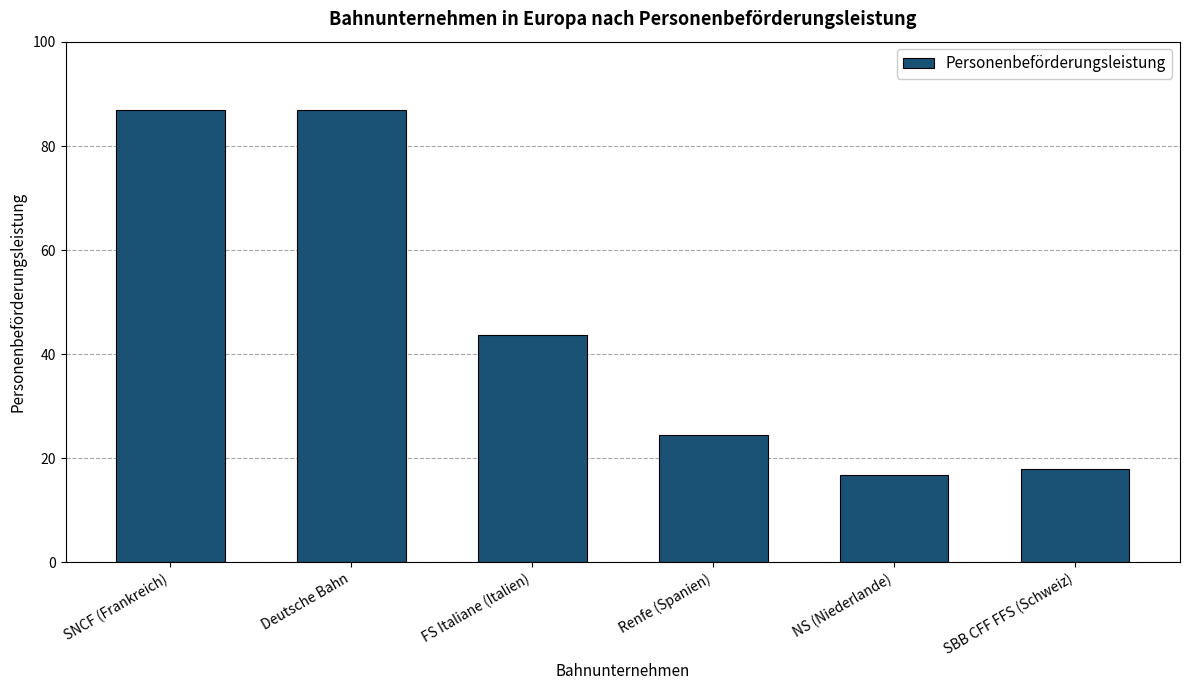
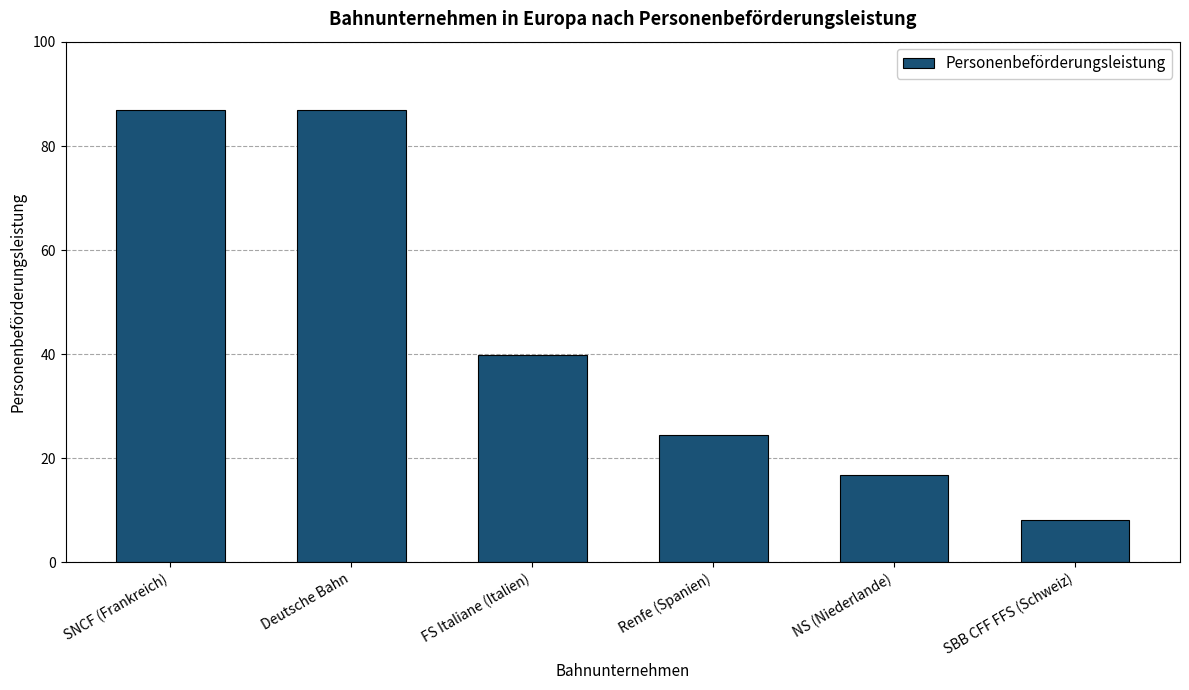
FS Italiane (Italien): 44 -> 40
SBB CFF FFS (Schweiz): 18 -> 8
